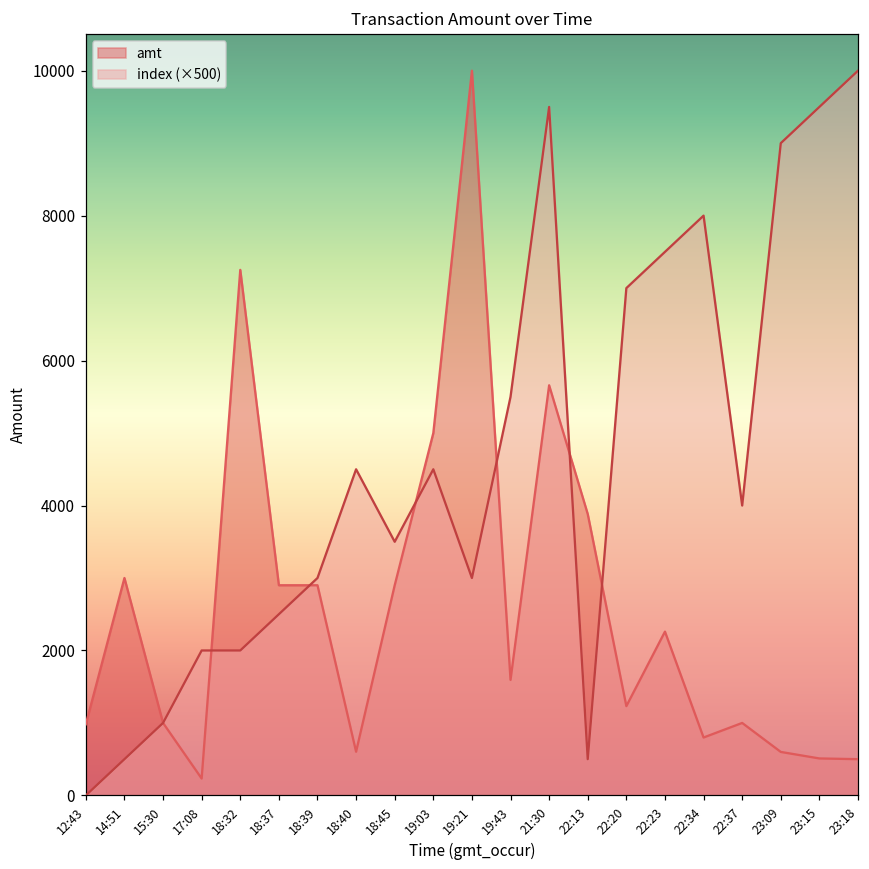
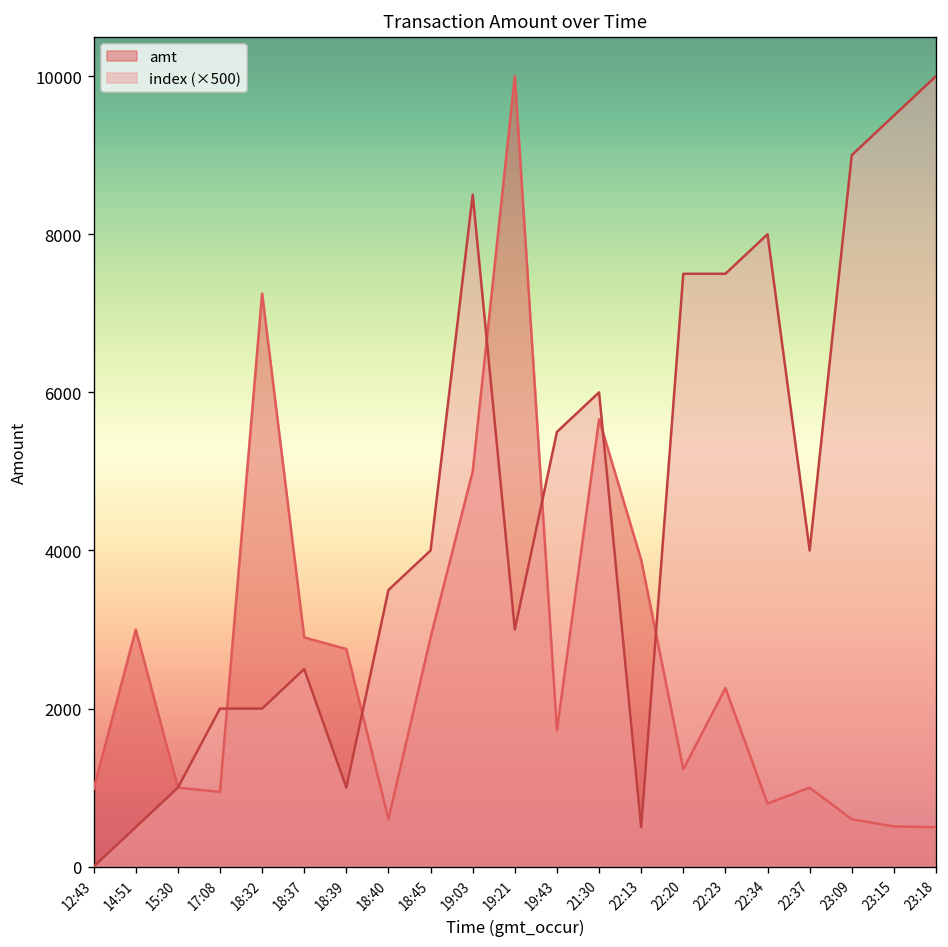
amt, 17:08: 200 -> 900
amt, 18:39: 2900 -> 2800
index (×500), 18:39: 3000 -> 1000
index (×500), 18:40: 4500 -> 3500
index (×500), 18:45: 3500 -> 4000
index (×500), 19:03: 4500 -> 8500
amt, 19:43: 1600 -> 1700
index (×500), 21:30: 9500 -> 6000
index (×500), 22:20: 7000 -> 7500
